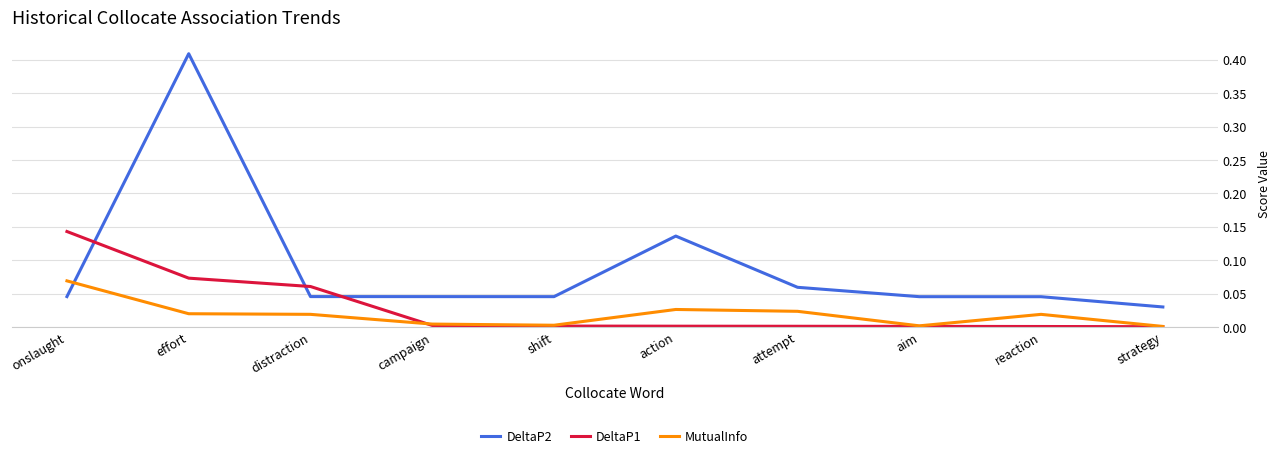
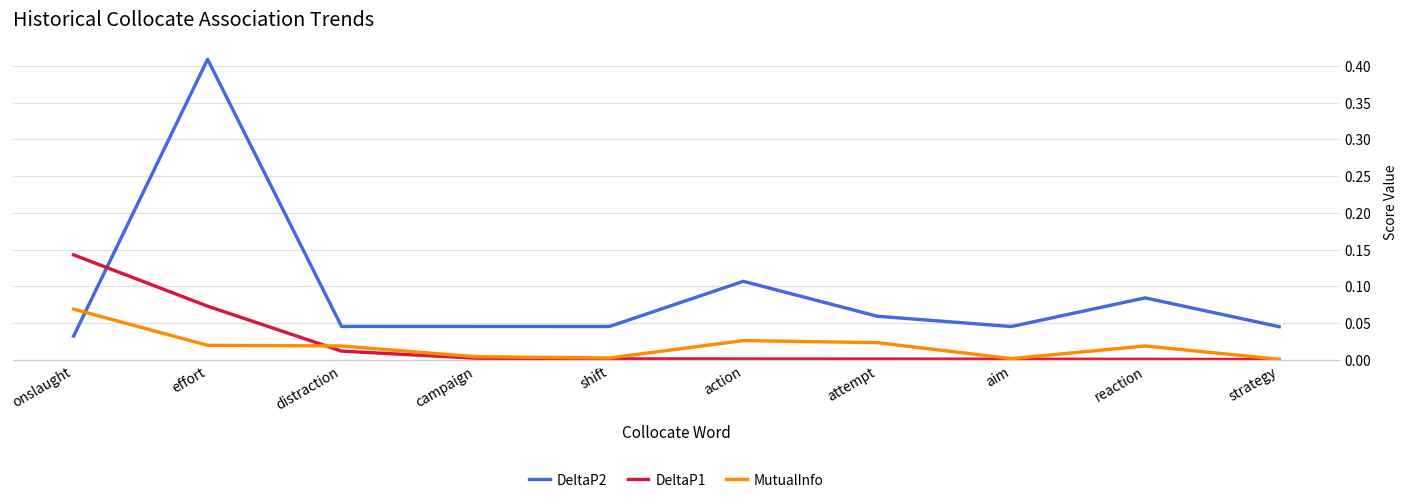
DeltaP2, onslaught: 0.05 -> 0.03
DeltaP1, distraction: 0.06 -> 0.01
DeltaP2, action: 0.14 -> 0.11
DeltaP2, reaction: 0.05 -> 0.08
DeltaP2, strategy: 0.03 -> 0.05
